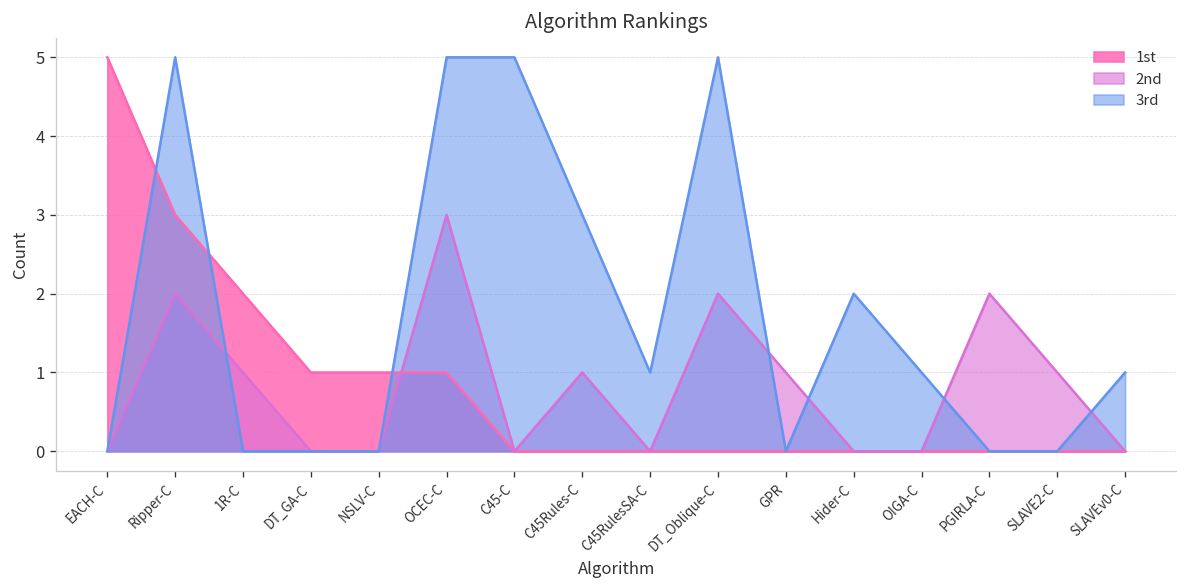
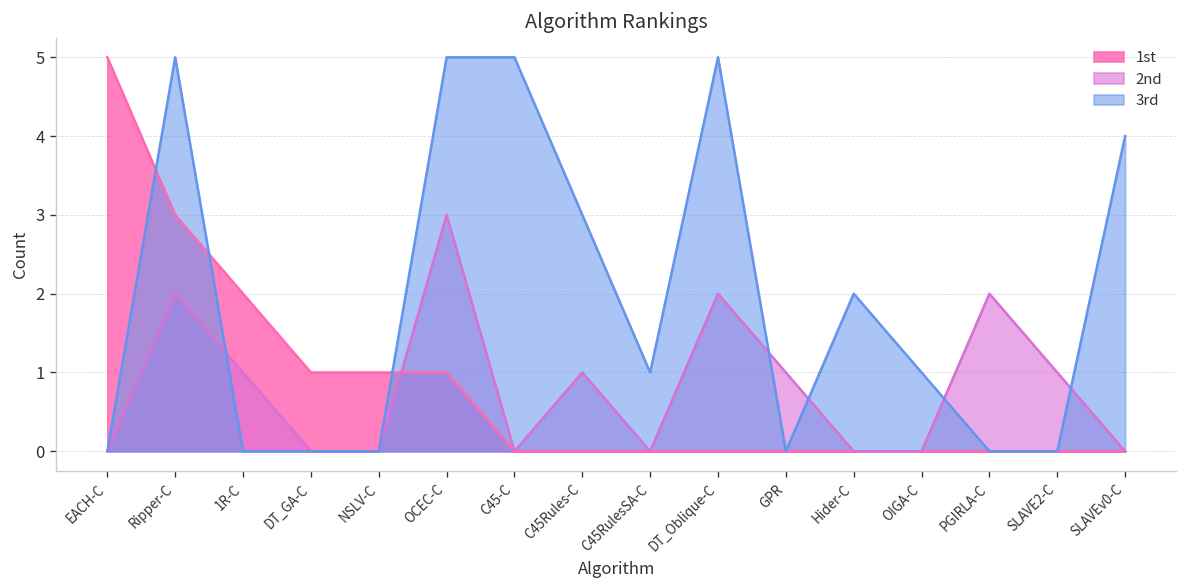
3rd, SLAVEv0-C: 1 -> 4
